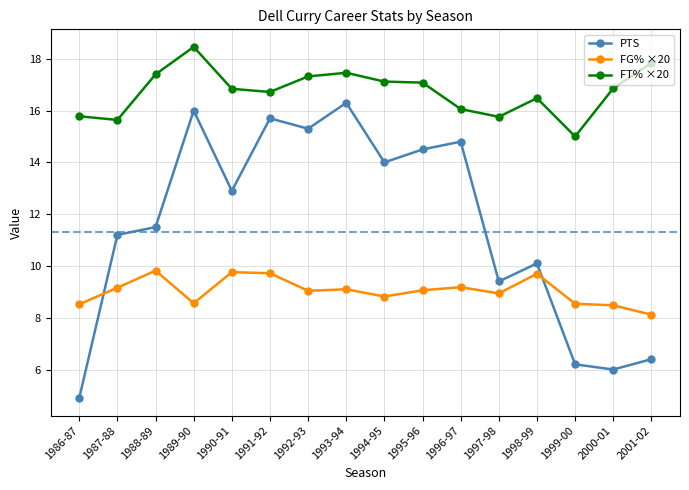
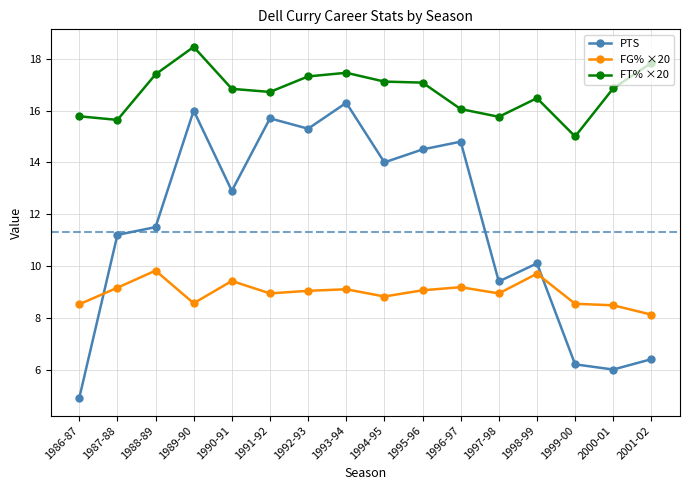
FG% ×20, 1990-91: 9.8 -> 9.4
FG% ×20, 1991-92: 9.7 -> 8.9
